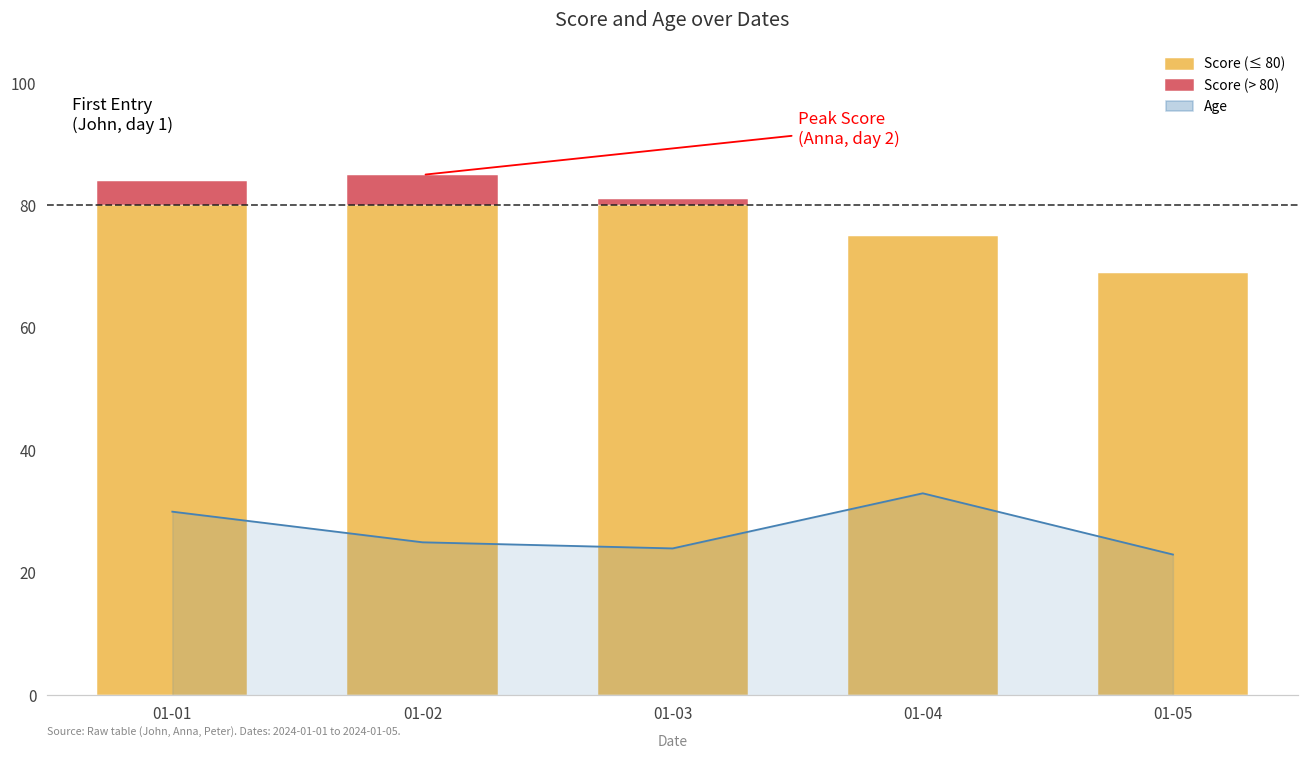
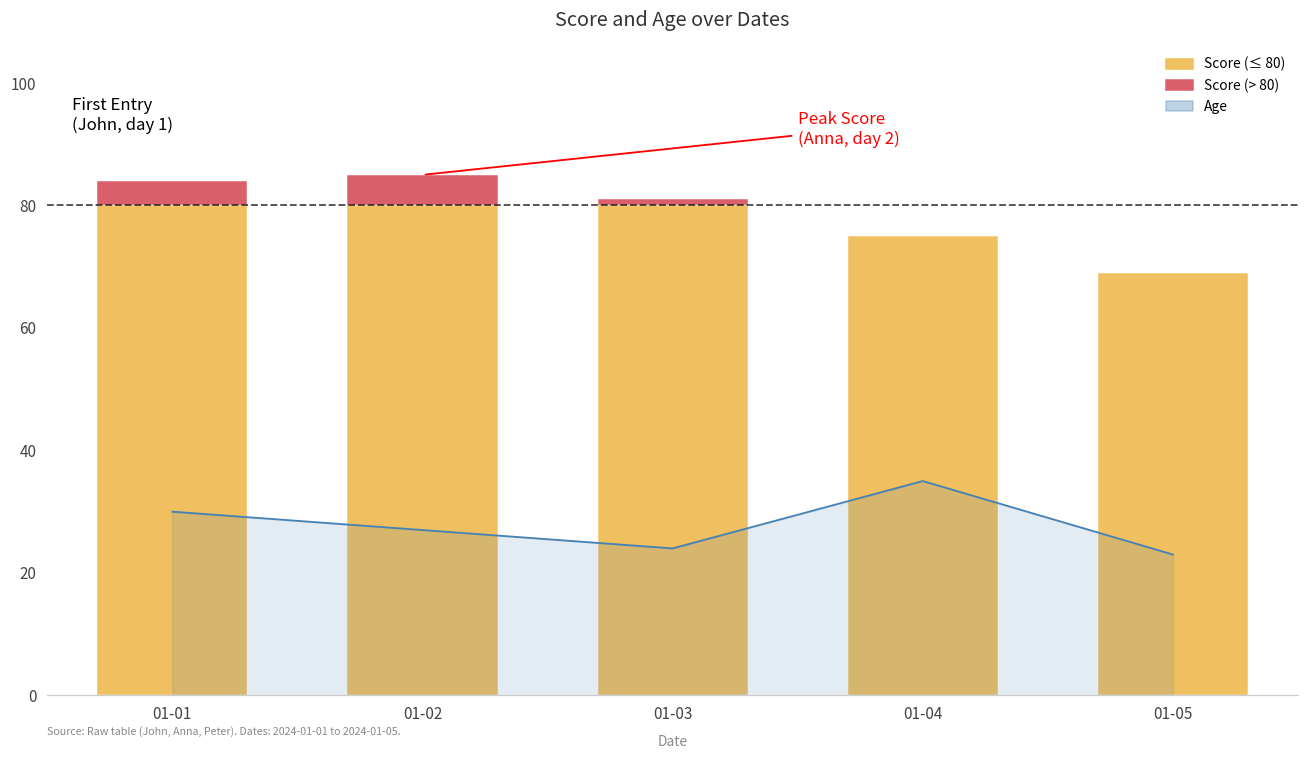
Age, 01-02: 25 -> 27
Age, 01-04: 33 -> 35
